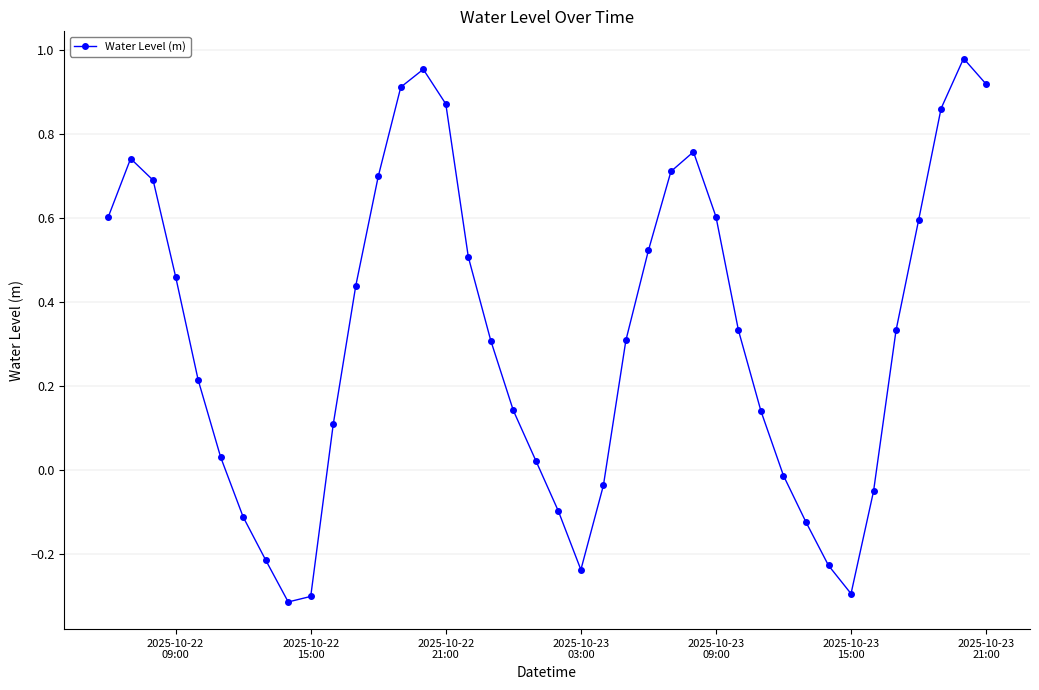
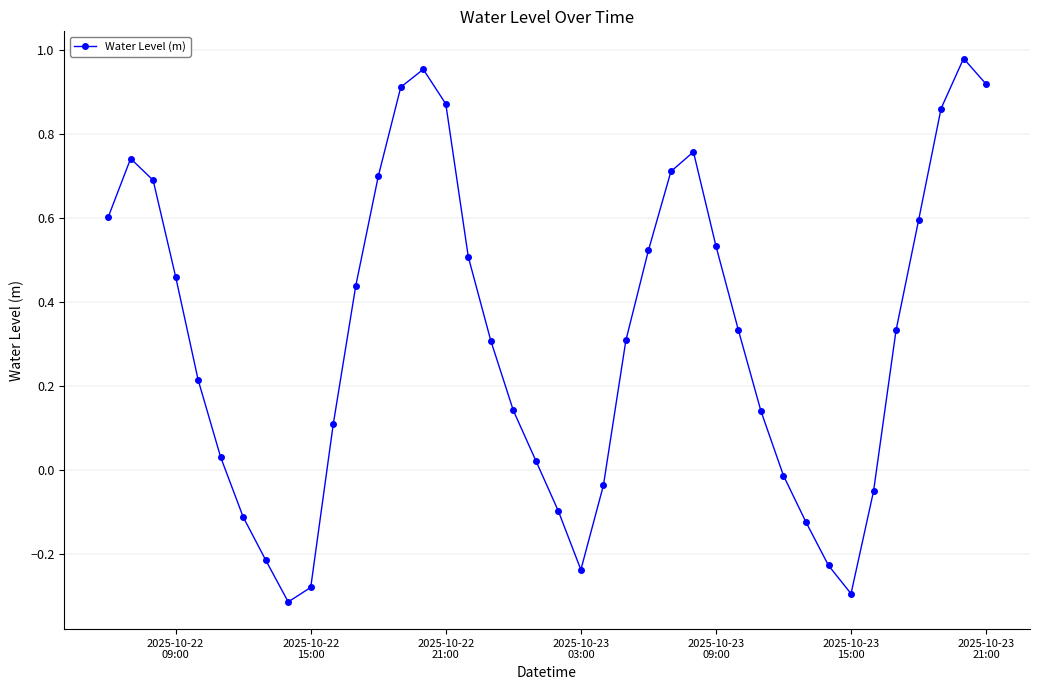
2025-10-22 15:00: -0.30 -> -0.28
2025-10-23 09:00: 0.60 -> 0.53
